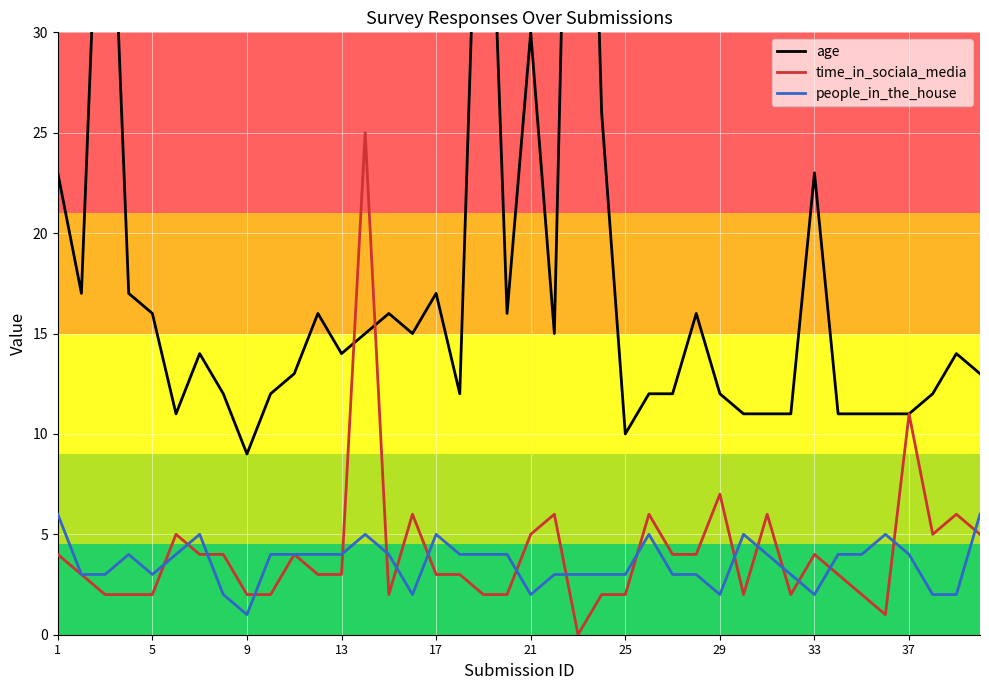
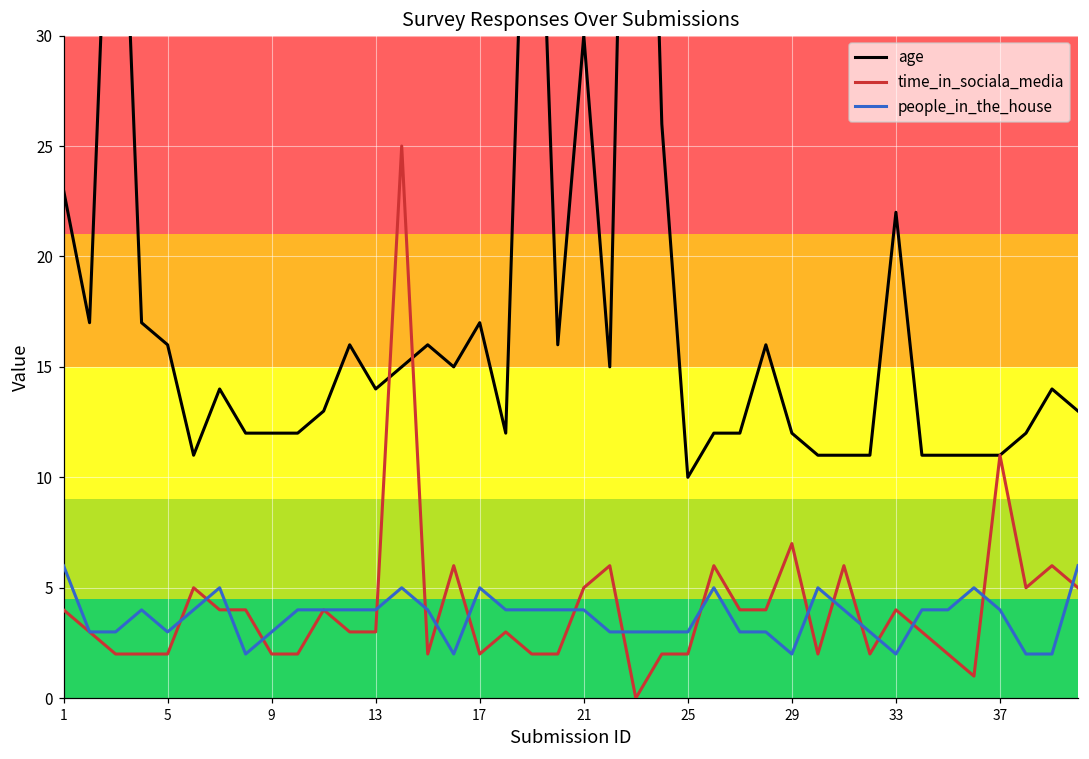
age, 9: 9 -> 12
people_in_the_house, 9: 1 -> 3
time_in_sociala_media, 17: 3 -> 2
people_in_the_house, 21: 2 -> 4
age, 33: 23 -> 22
